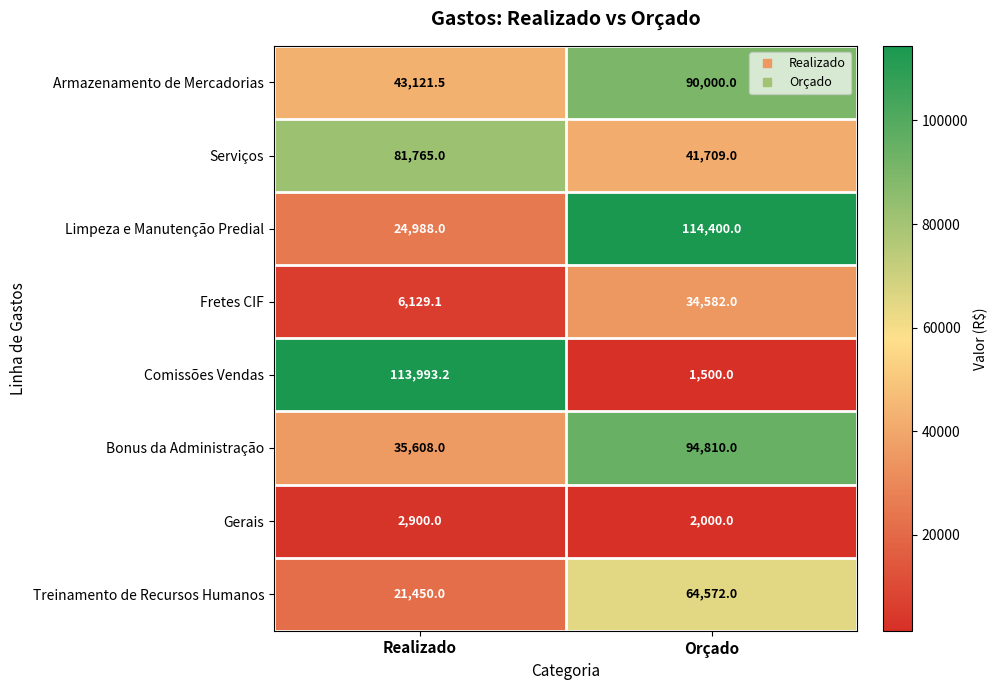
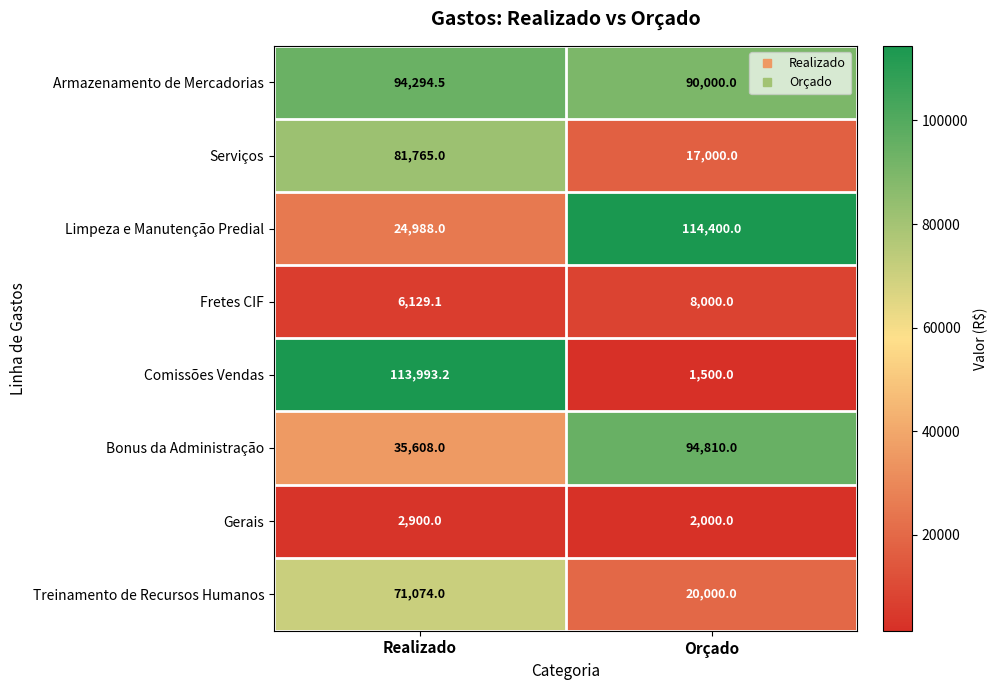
Armazenamento de Mercadorias, Realizado: 43,121.5 -> 94,294.5
Serviços, Orçado: 41,709.0 -> 17,000.0
Fretes CIF, Orçado: 34,582.0 -> 8,000.0
Treinamento de Recursos Humanos, Realizado: 21,450.0 -> 71,074.0
Treinamento de Recursos Humanos, Orçado: 64,572.0 -> 20,000.0
